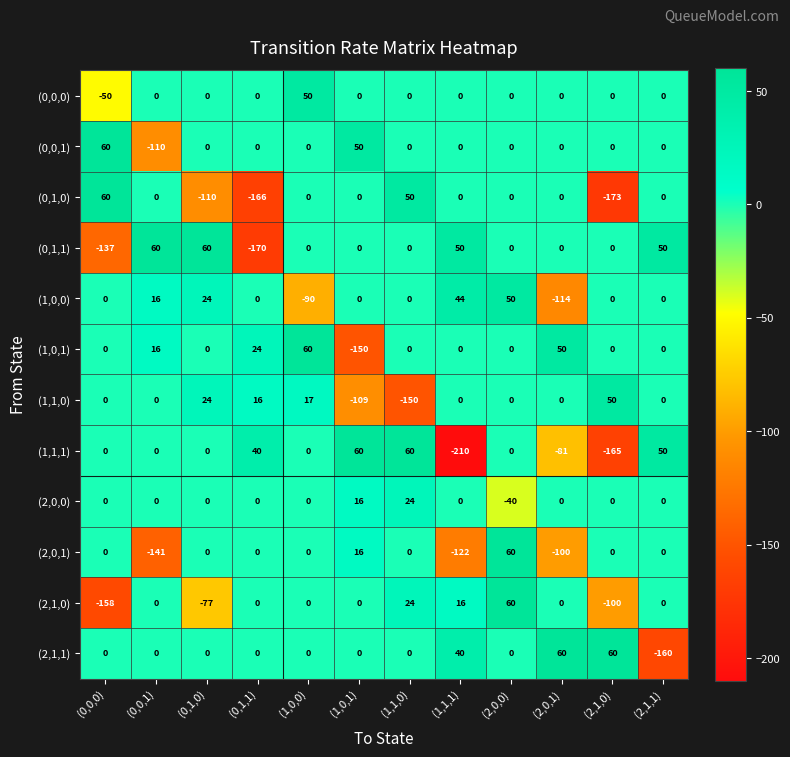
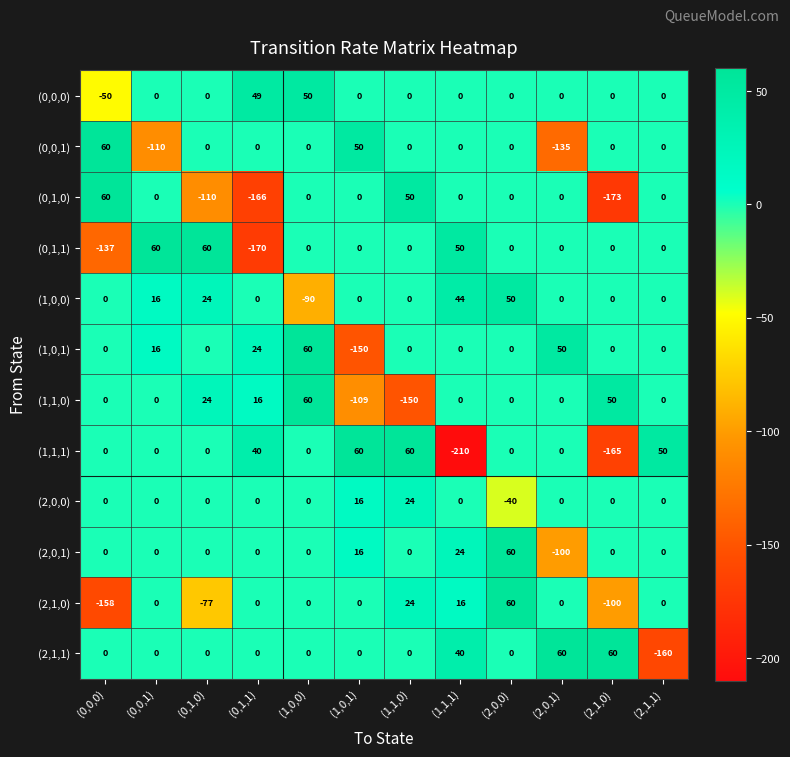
(0,0,0), (0,1,1): 0 -> 49
(0,0,1), (2,0,1): 0 -> -135
(0,1,1), (2,1,1): 50 -> 0
(1,0,0), (2,0,1): -114 -> 0
(1,1,0), (1,0,0): 17 -> 60
(1,1,1), (2,0,1): -81 -> 0
(2,0,1), (0,0,1): -141 -> 0
(2,0,1), (1,1,1): -122 -> 24
